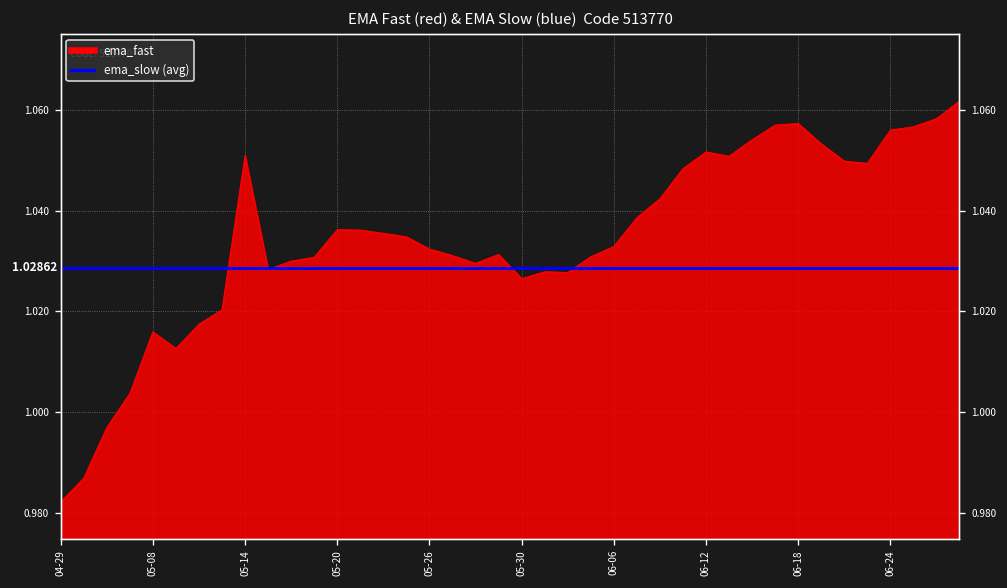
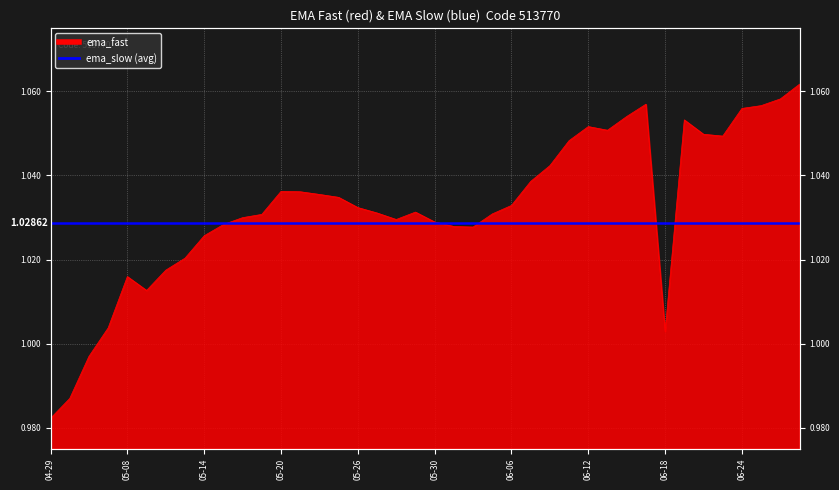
05-14: 1.051 -> 1.026
05-30: 1.027 -> 1.029
06-18: 1.057 -> 1.003
